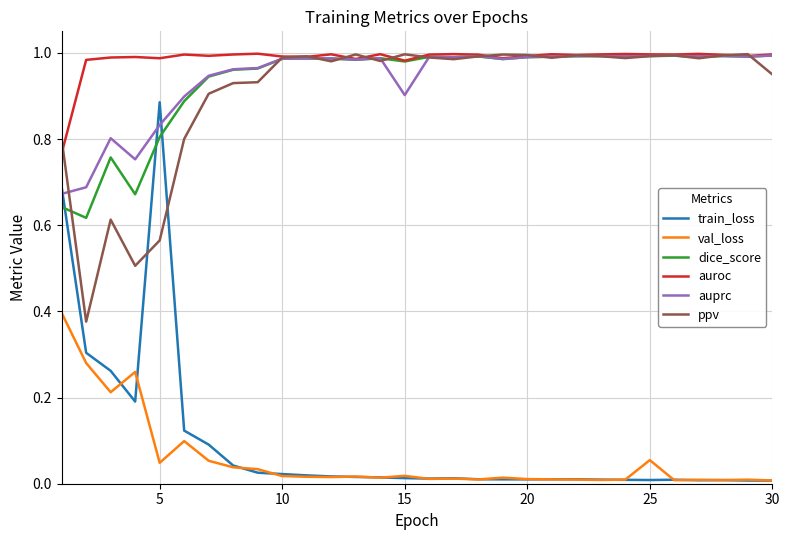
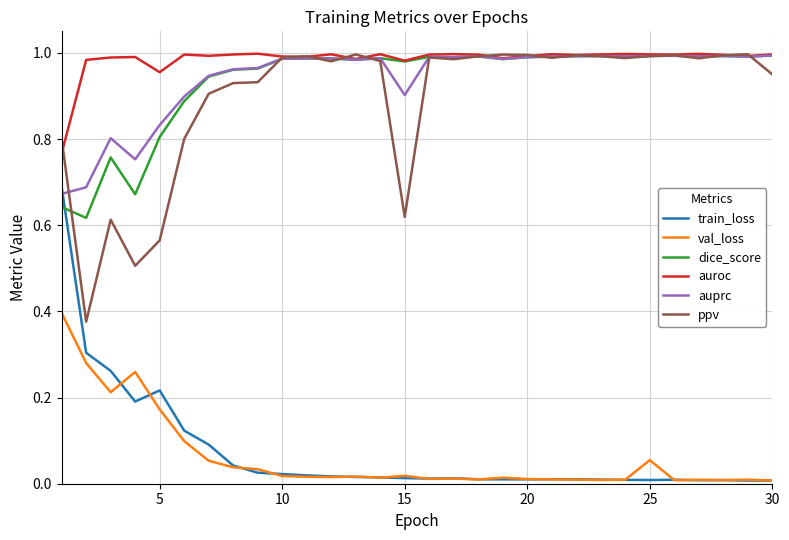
train_loss, 5: 0.89 -> 0.22
val_loss, 5: 0.05 -> 0.17
auroc, 5: 0.99 -> 0.96
ppv, 15: 1.00 -> 0.62
